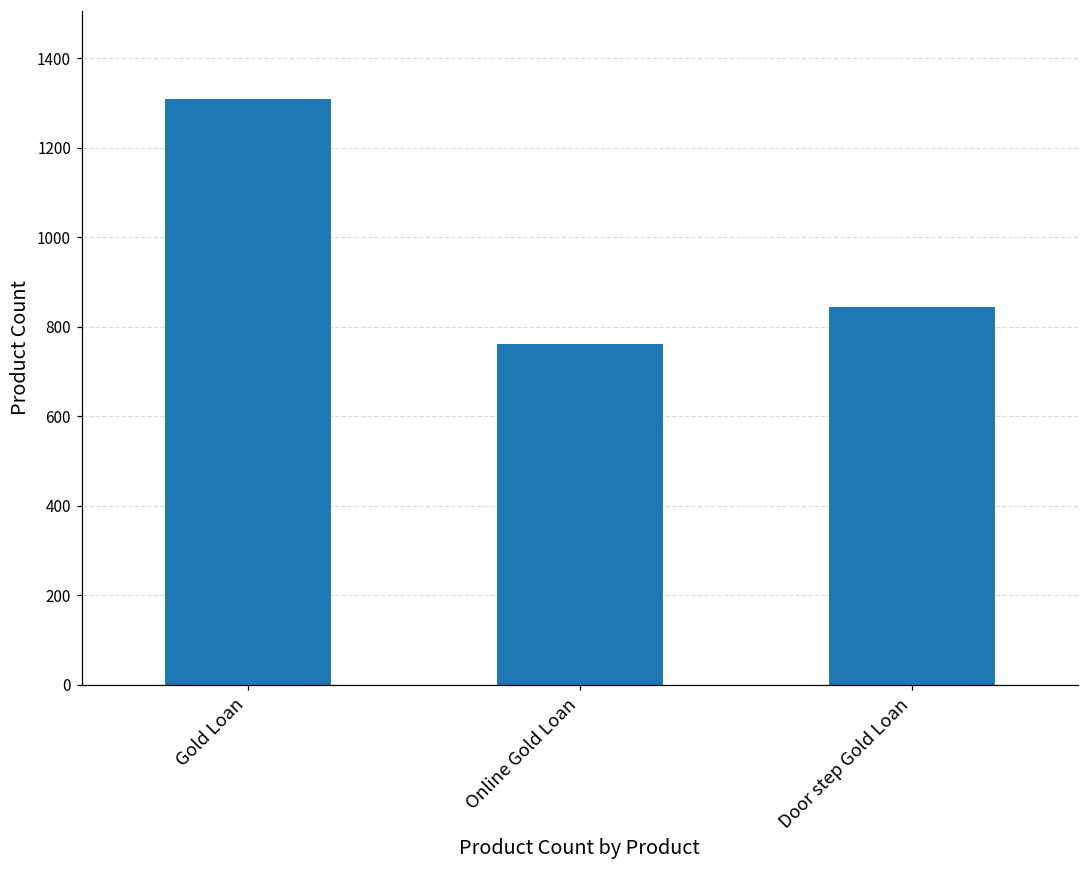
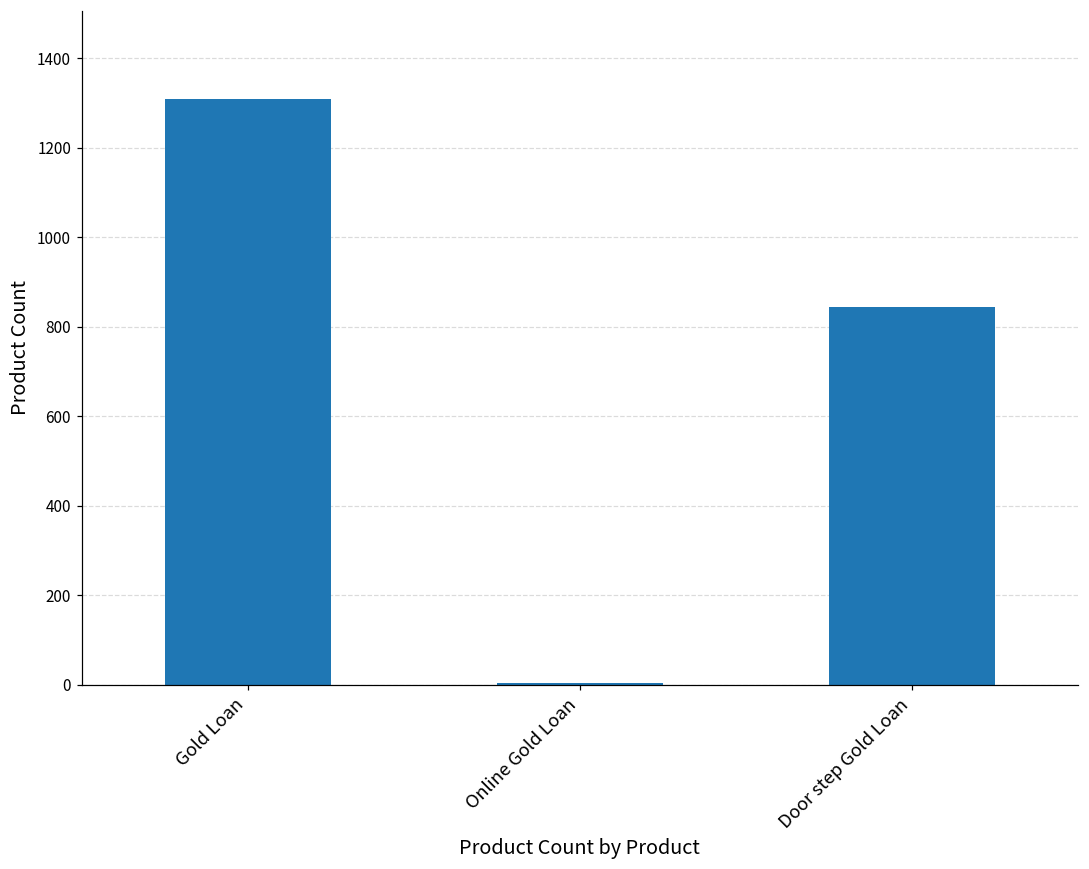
Online Gold Loan: 760 -> 0
